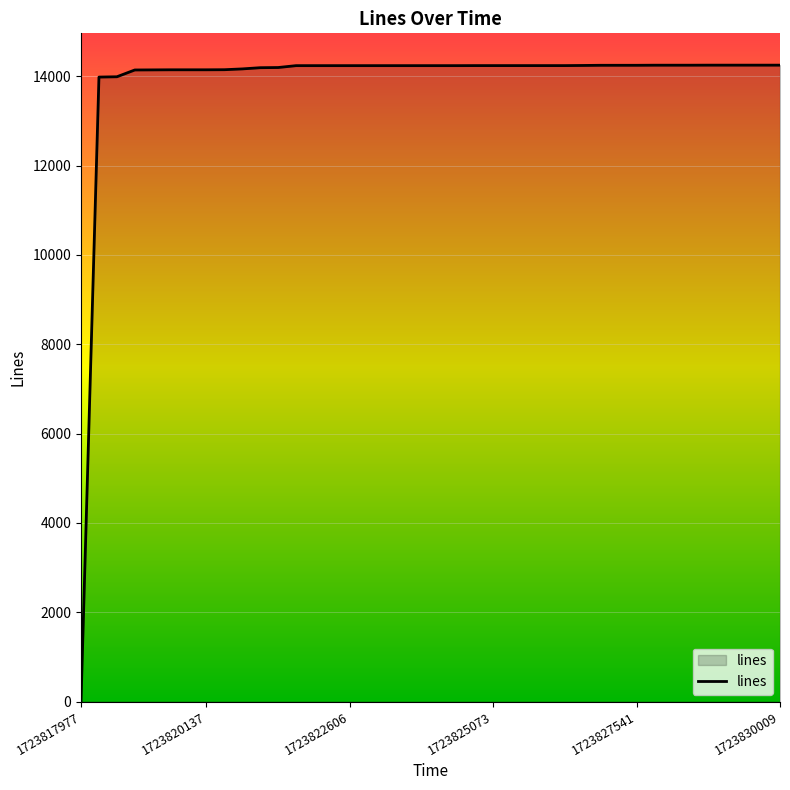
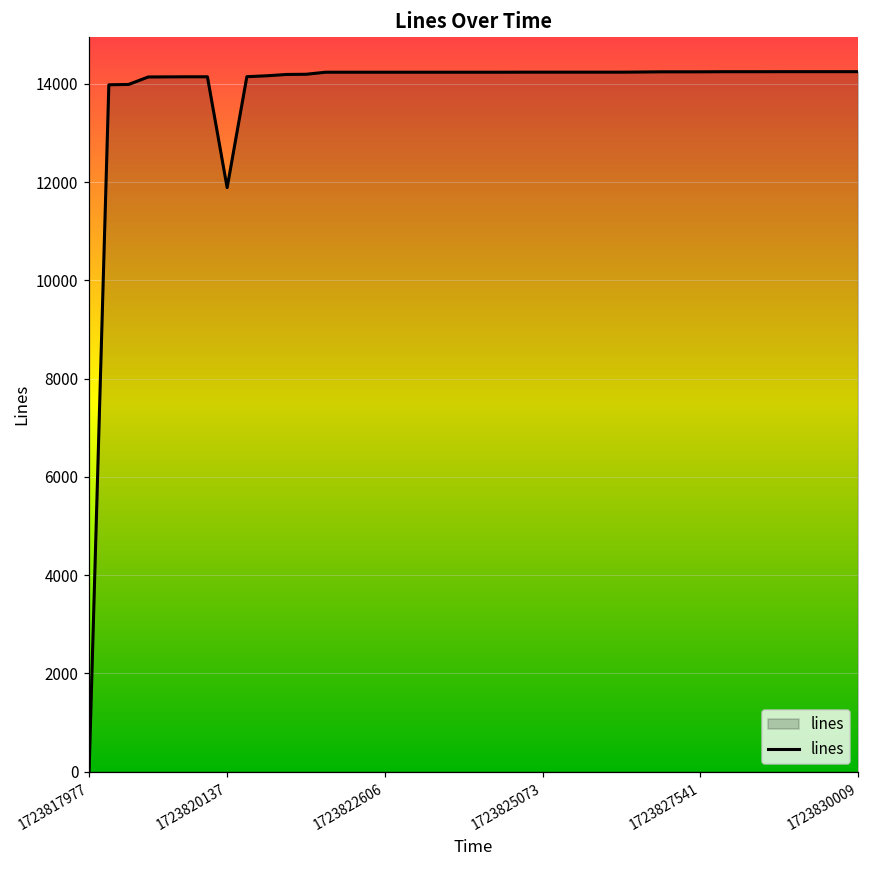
1723820137: 14100 -> 11900
